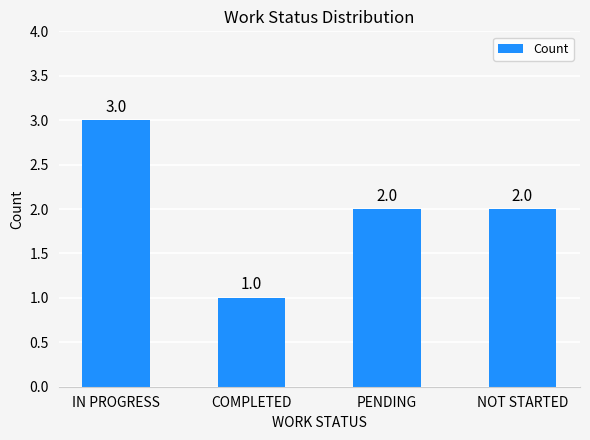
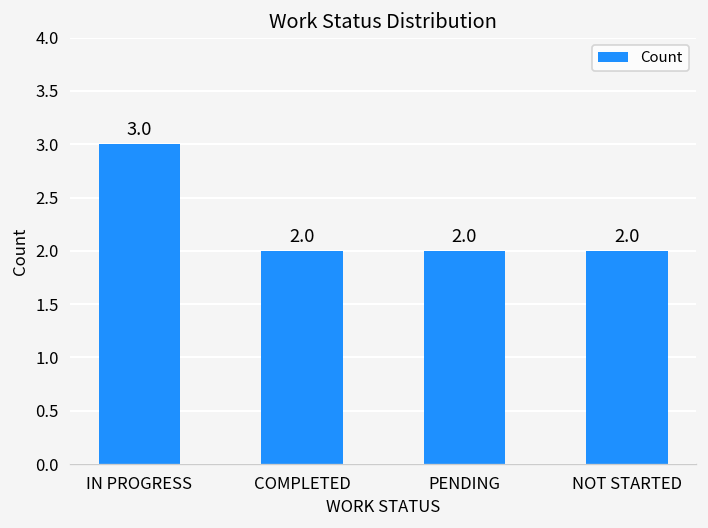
COMPLETED: 1.0 -> 2.0
